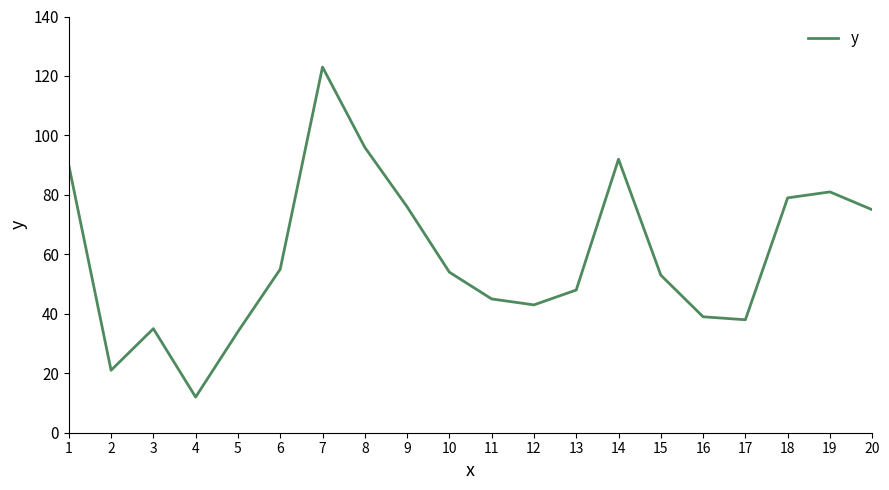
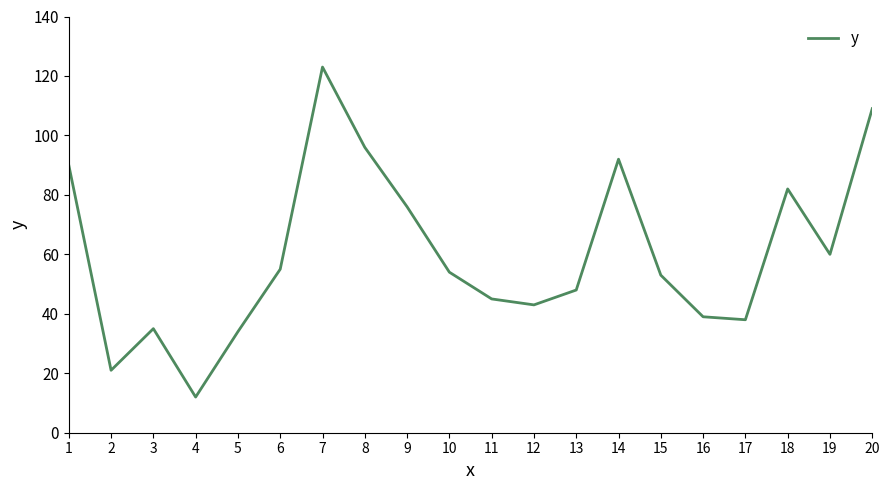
18: 79 -> 82
19: 81 -> 60
20: 75 -> 109
